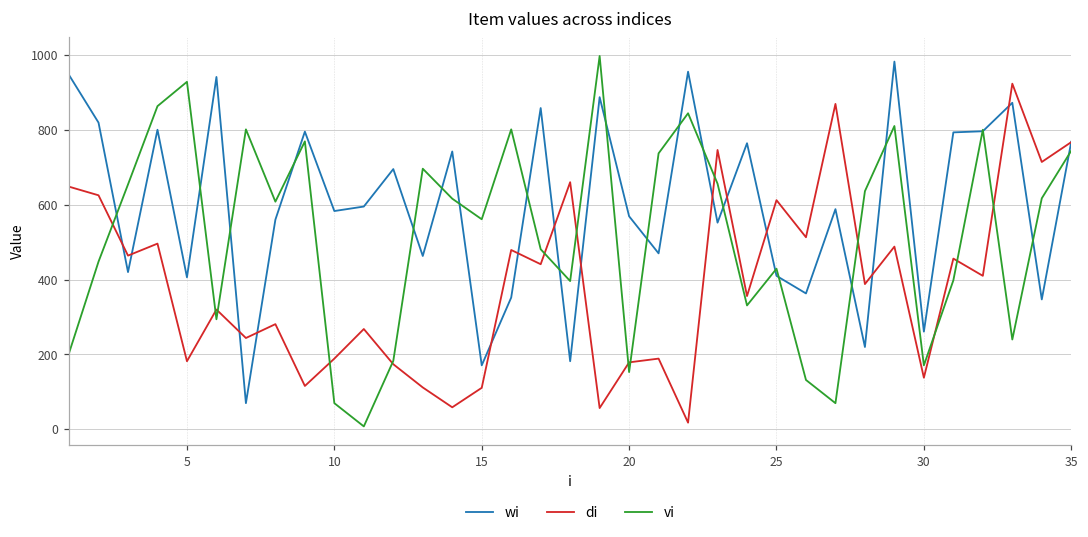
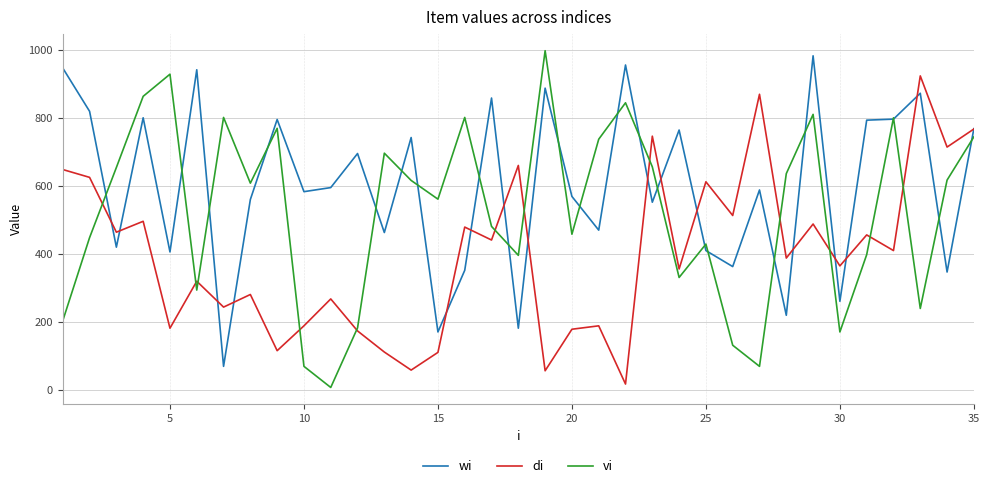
vi, 20: 150 -> 460
di, 30: 140 -> 370
